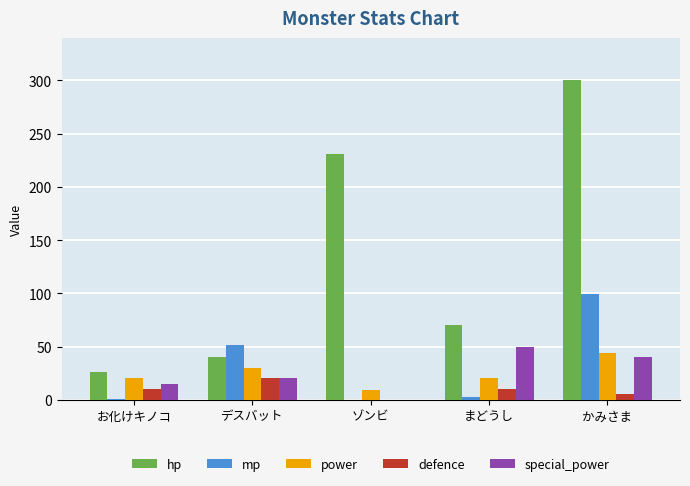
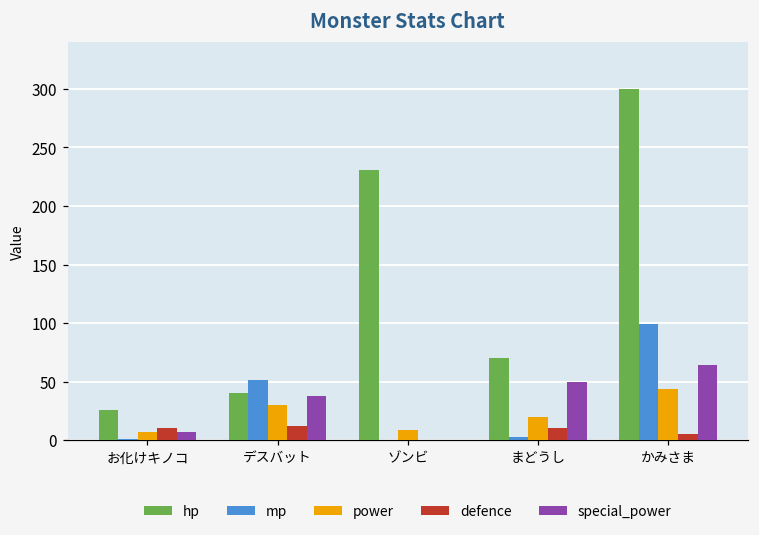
power, お化けキノコ: 20 -> 7
special_power, お化けキノコ: 15 -> 7
defence, デスバット: 20 -> 12
special_power, デスバット: 20 -> 38
special_power, かみさま: 40 -> 64
